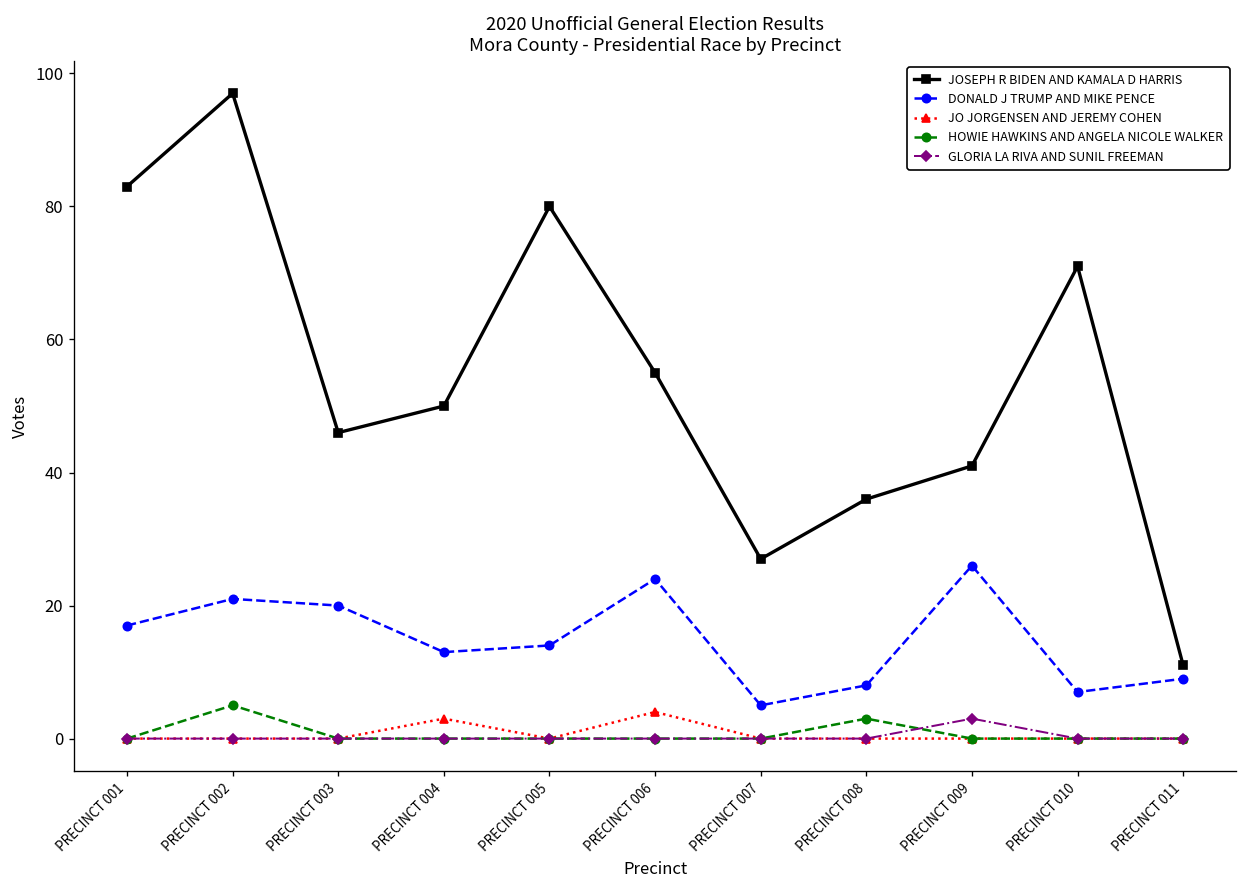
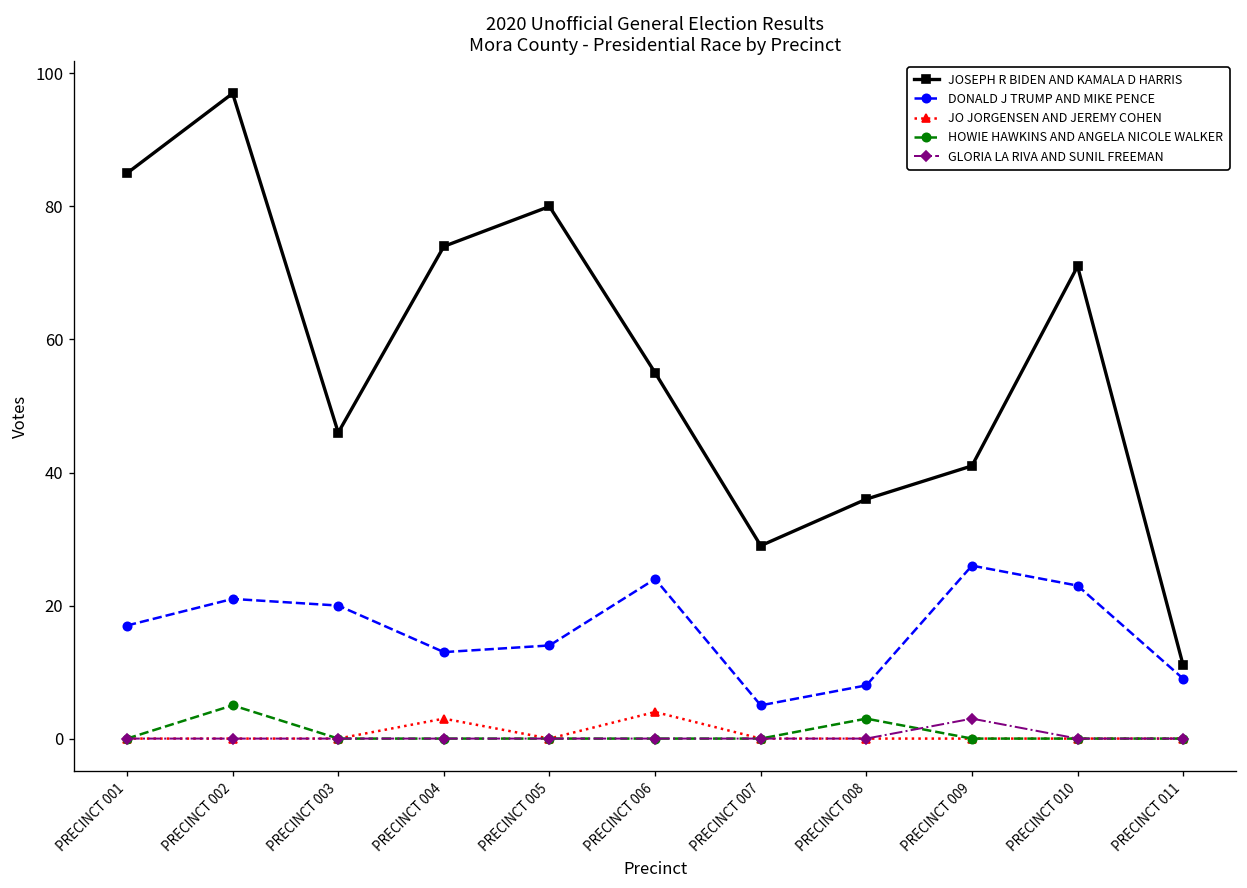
JOSEPH R BIDEN AND KAMALA D HARRIS, PRECINCT 001: 83 -> 85
JOSEPH R BIDEN AND KAMALA D HARRIS, PRECINCT 004: 50 -> 74
JOSEPH R BIDEN AND KAMALA D HARRIS, PRECINCT 007: 27 -> 29
DONALD J TRUMP AND MIKE PENCE, PRECINCT 010: 7 -> 23
